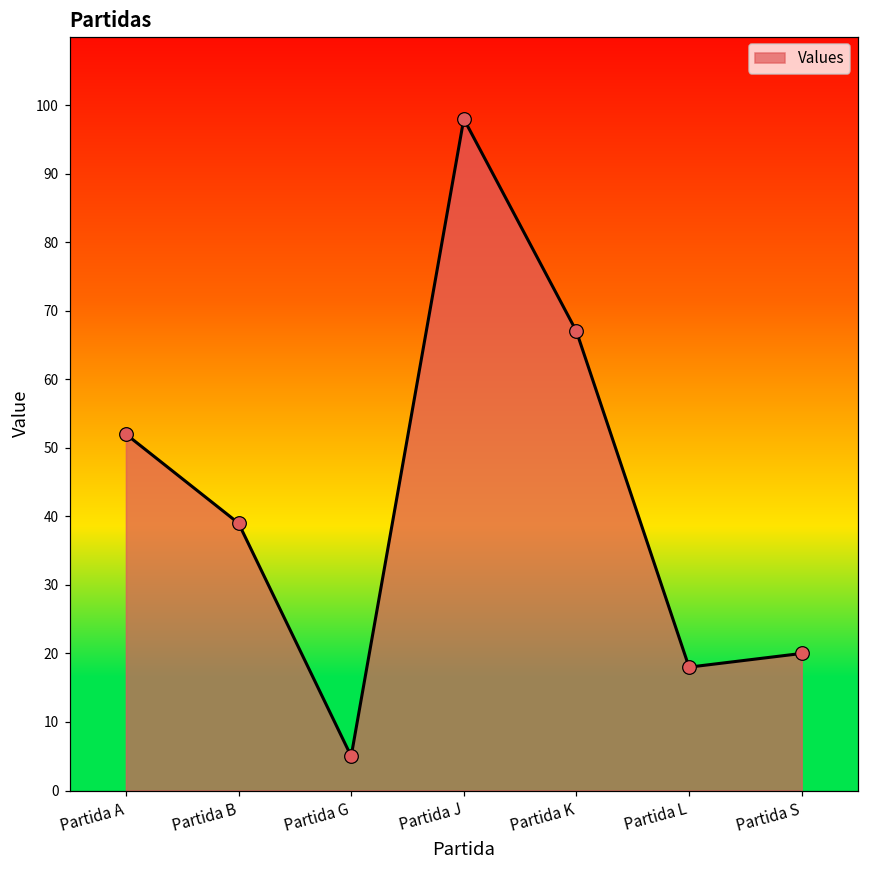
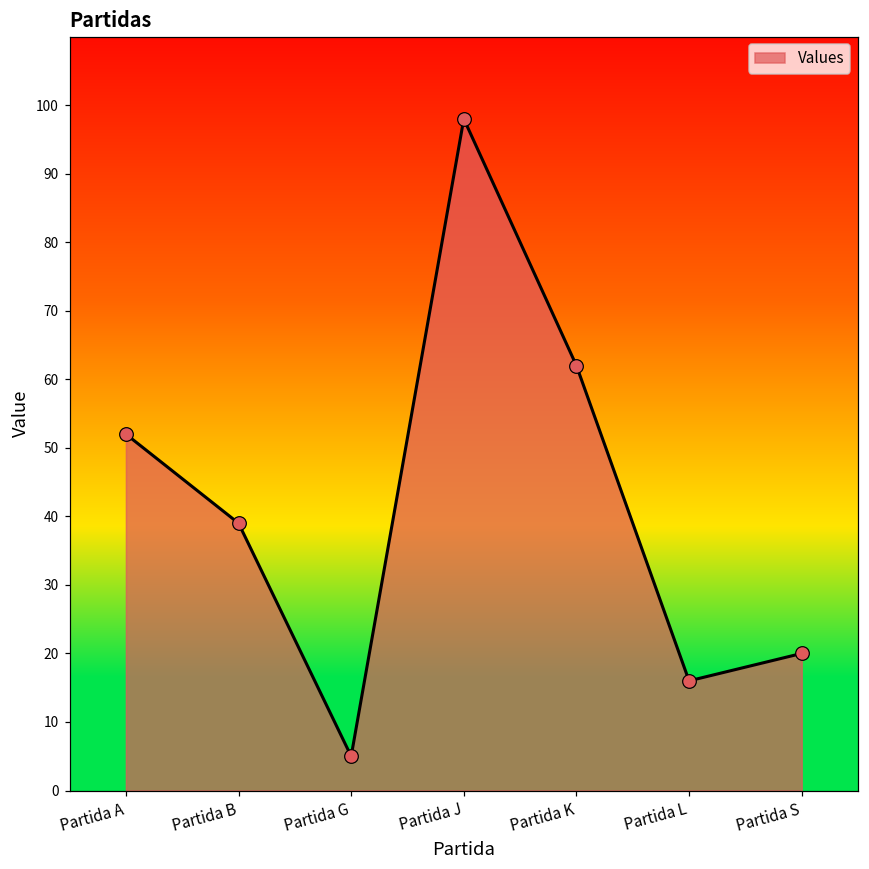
Partida K: 67 -> 62
Partida L: 18 -> 16
